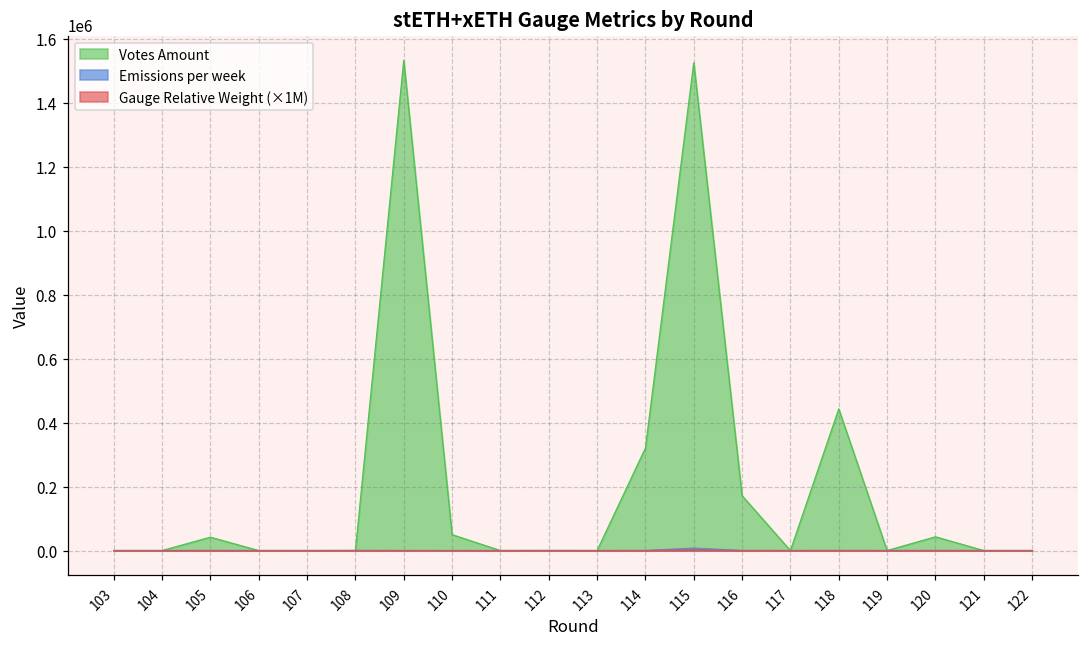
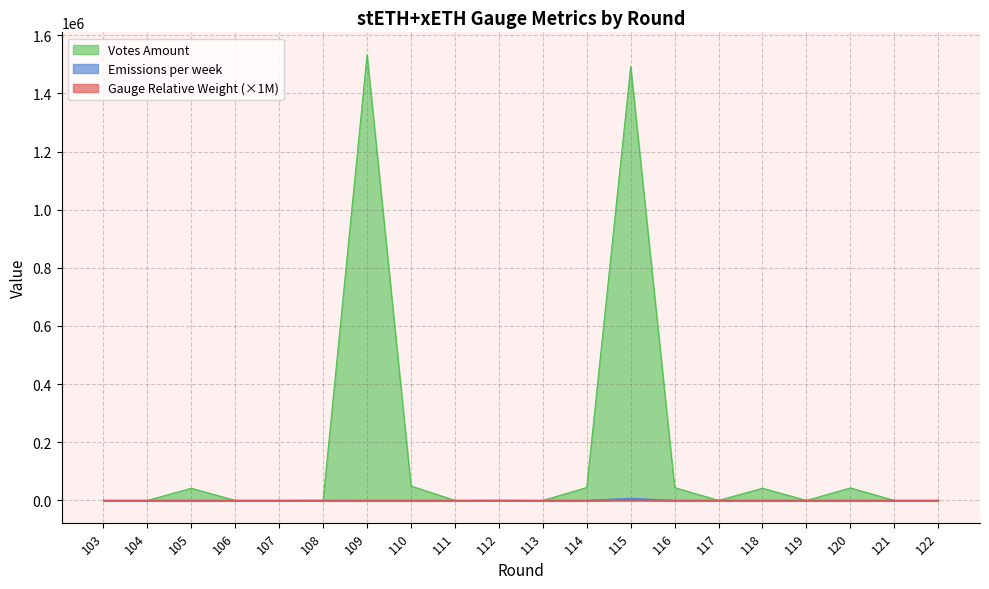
Votes Amount, 114: 320000 -> 40000
Votes Amount, 115: 1530000 -> 1490000
Votes Amount, 116: 170000 -> 40000
Votes Amount, 118: 440000 -> 40000
